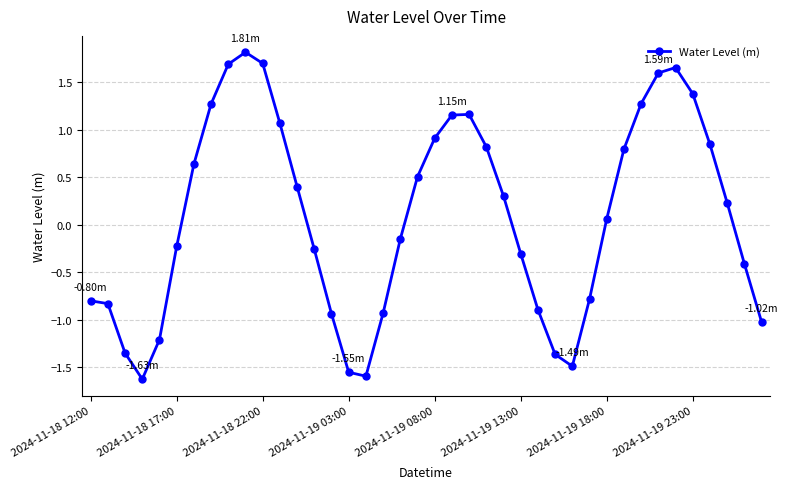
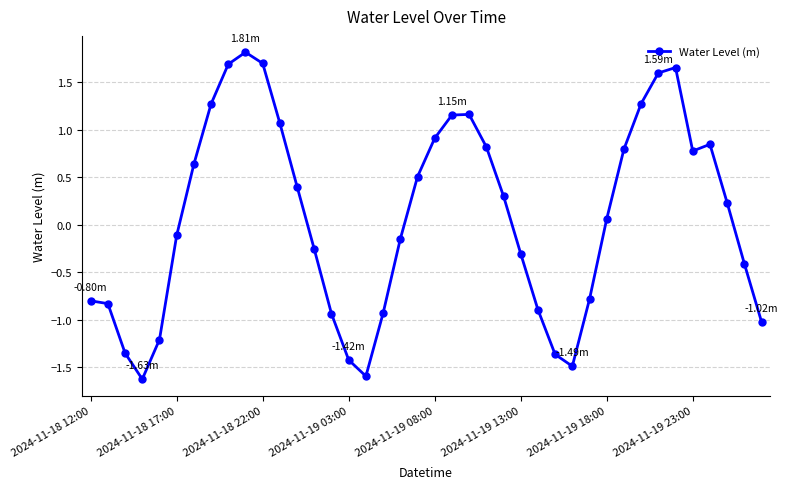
2024-11-18 17:00: -0.2 -> -0.1
2024-11-19 03:00: -1.55m -> -1.42m
2024-11-19 23:00: 1.4 -> 0.8
